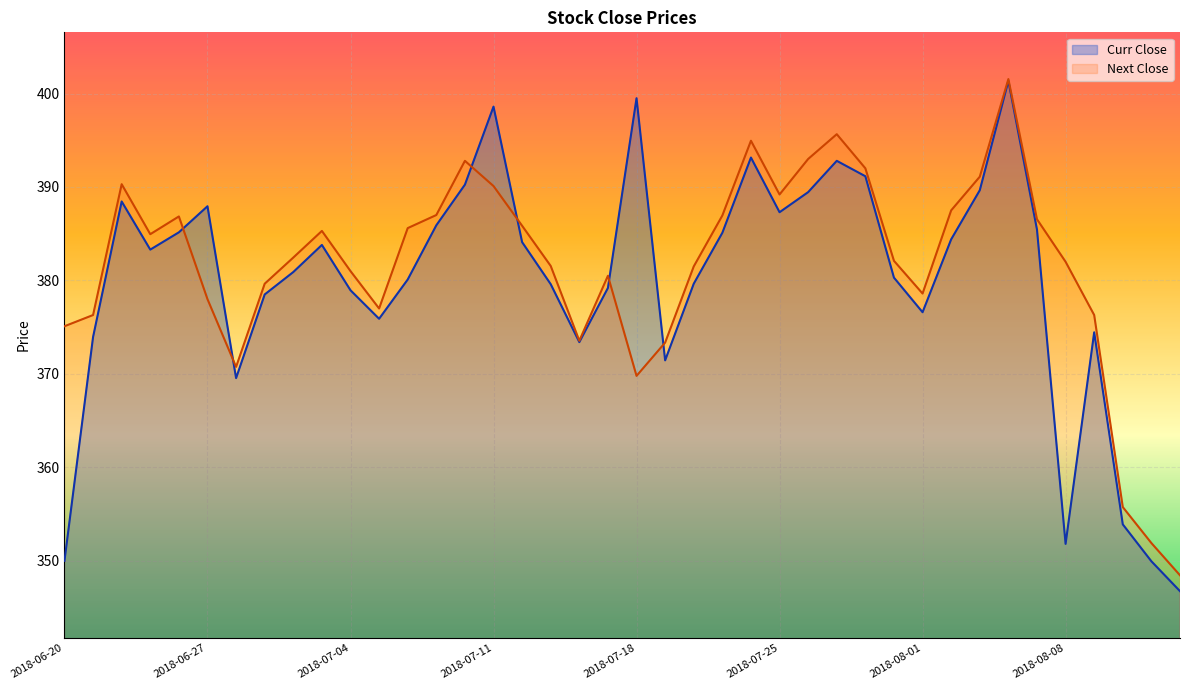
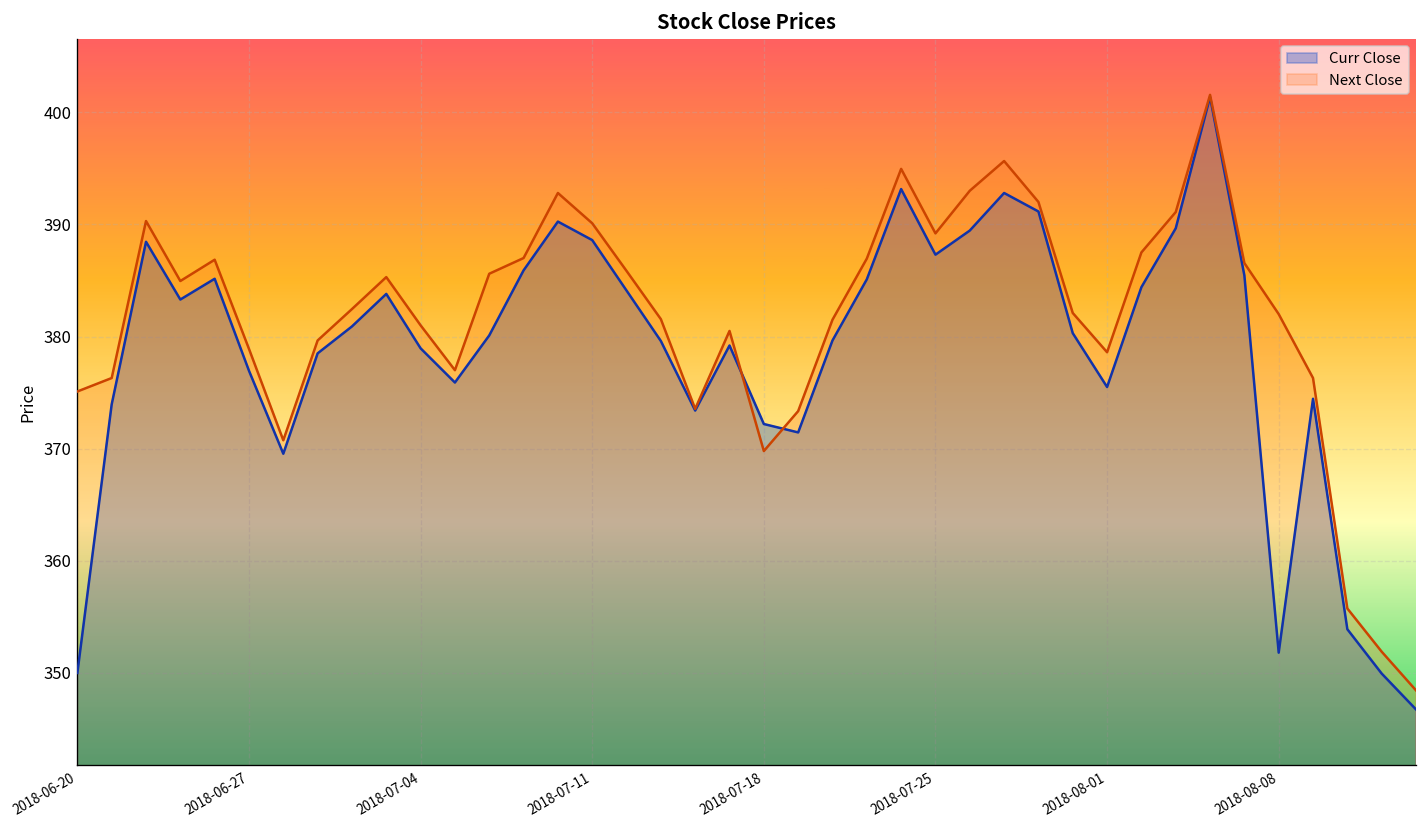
Curr Close, 2018-06-27: 388 -> 377
Next Close, 2018-06-27: 378 -> 379
Curr Close, 2018-07-11: 399 -> 389
Curr Close, 2018-07-18: 400 -> 372
Curr Close, 2018-08-01: 377 -> 376
